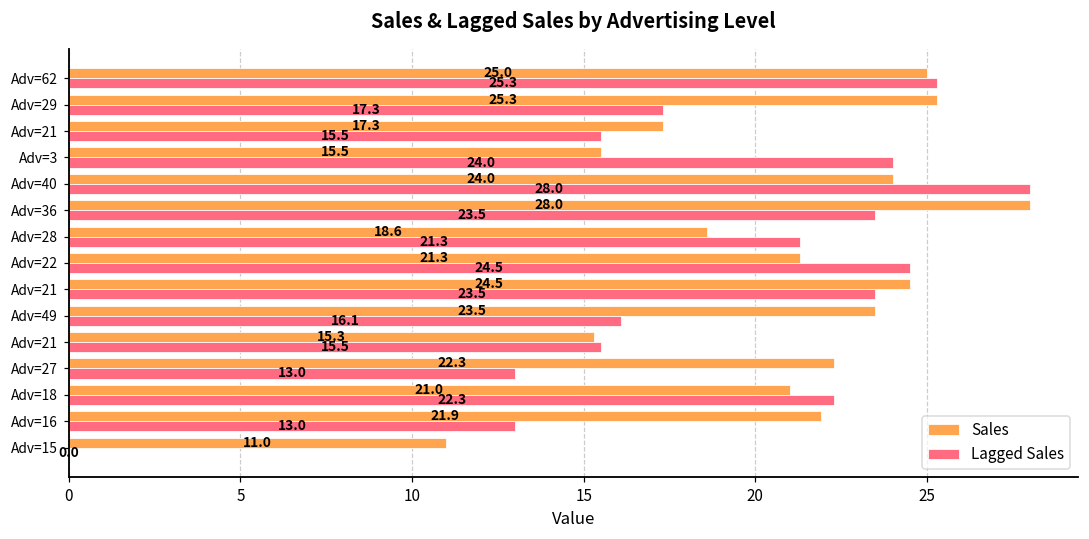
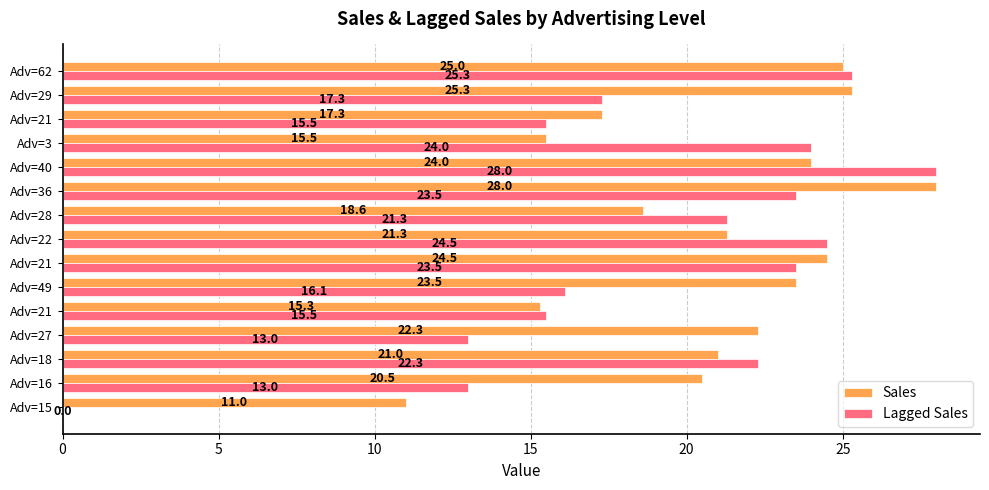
Sales, Adv=16: 21.9 -> 20.5
